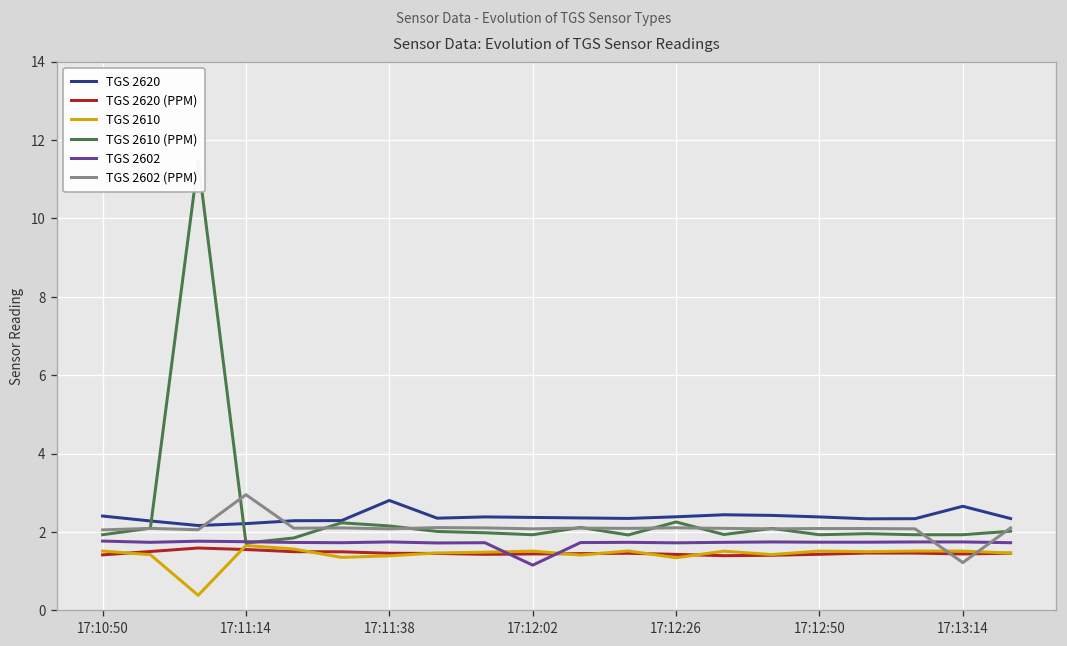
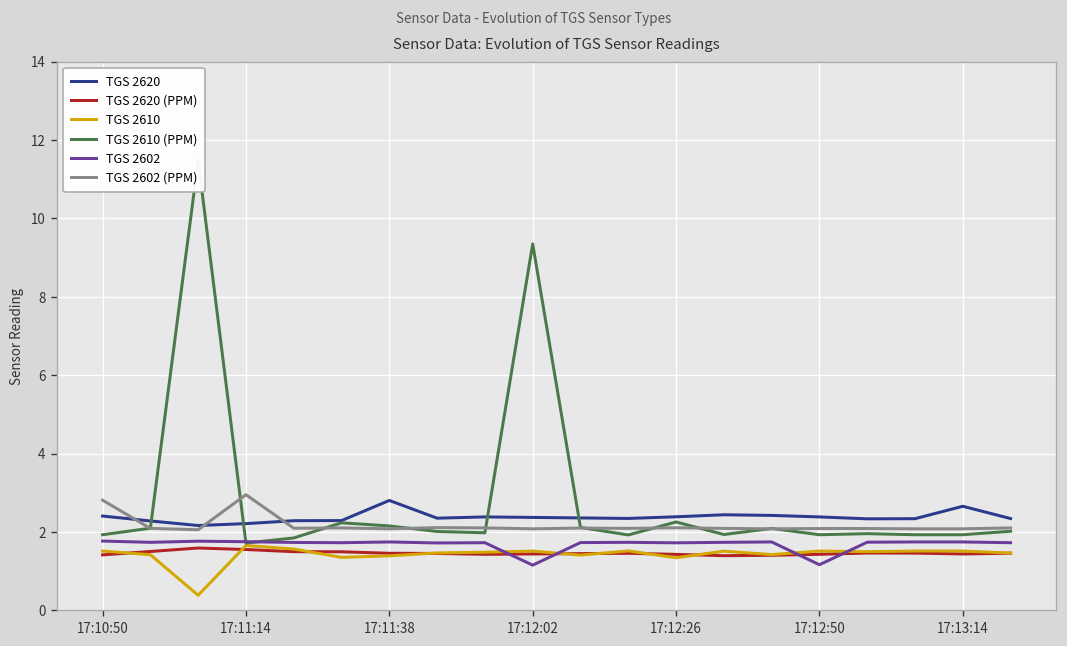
TGS 2602 (PPM), 17:10:50: 2.1 -> 2.8
TGS 2610 (PPM), 17:12:02: 1.9 -> 9.3
TGS 2602, 17:12:50: 1.7 -> 1.2
TGS 2602 (PPM), 17:13:14: 1.2 -> 2.1
